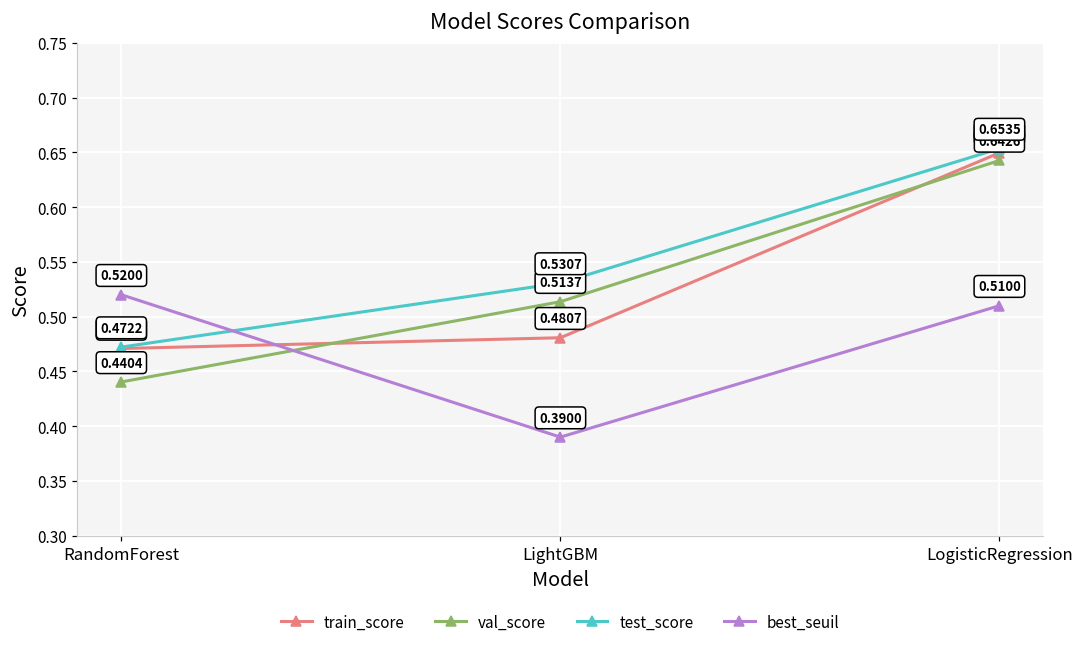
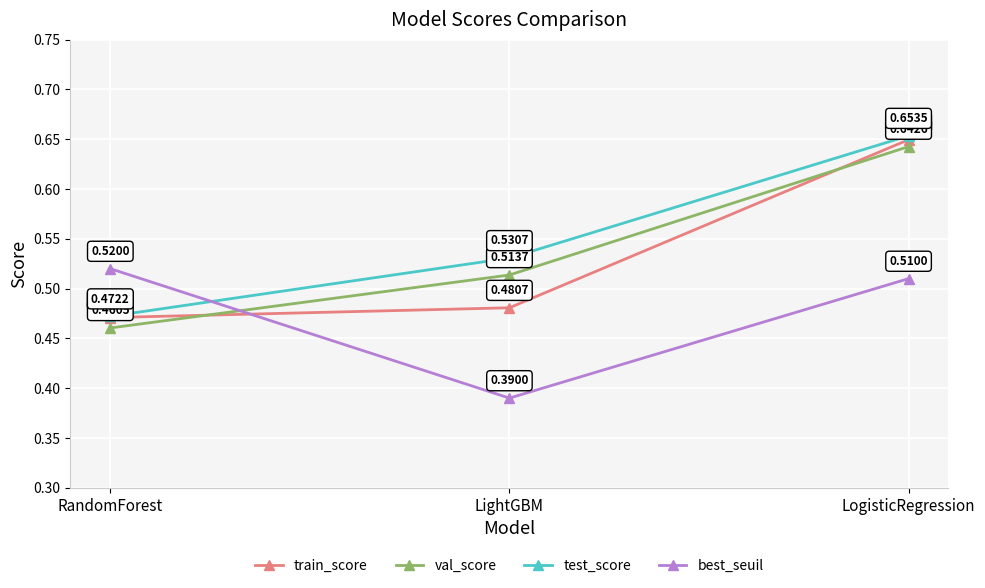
val_score, RandomForest: 0.4404 -> 0.4605
